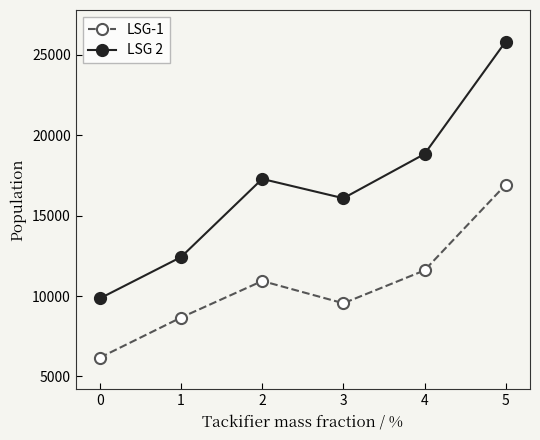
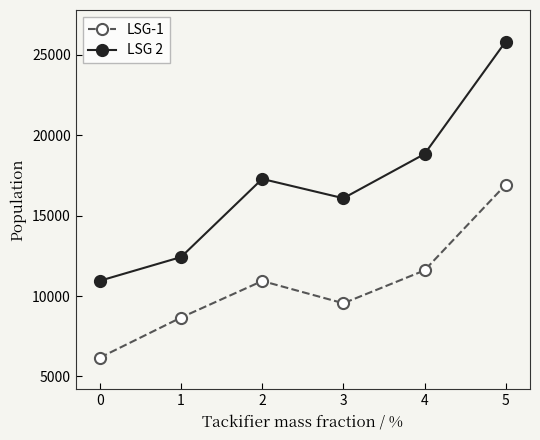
LSG 2, 0: 9900 -> 11000
